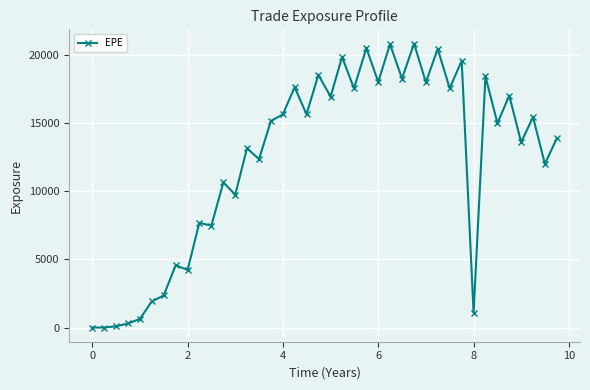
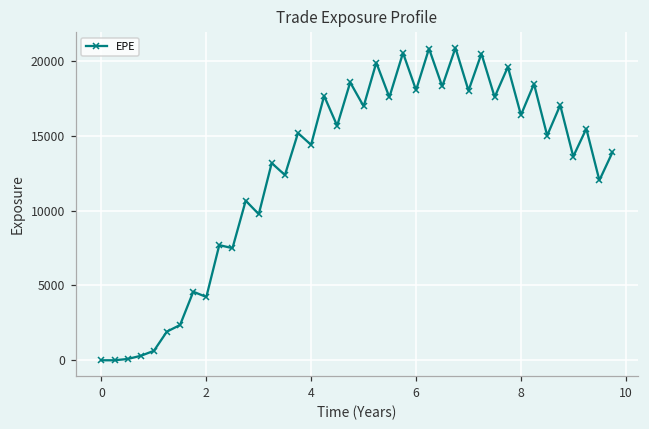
4: 15700 -> 14400
8: 1100 -> 16400
